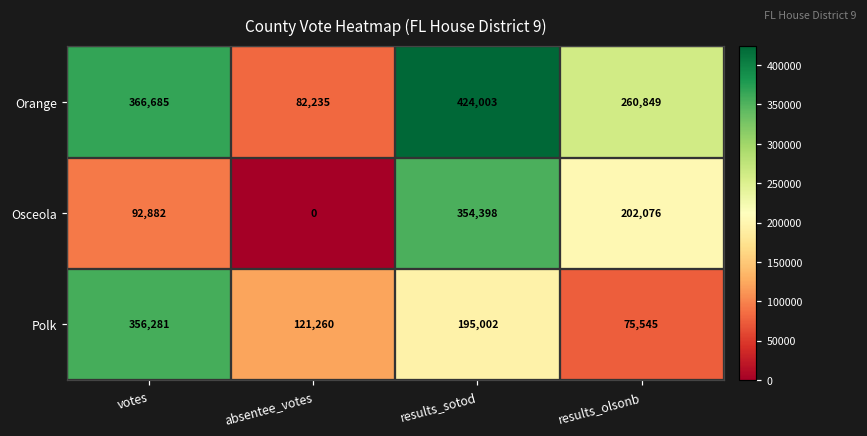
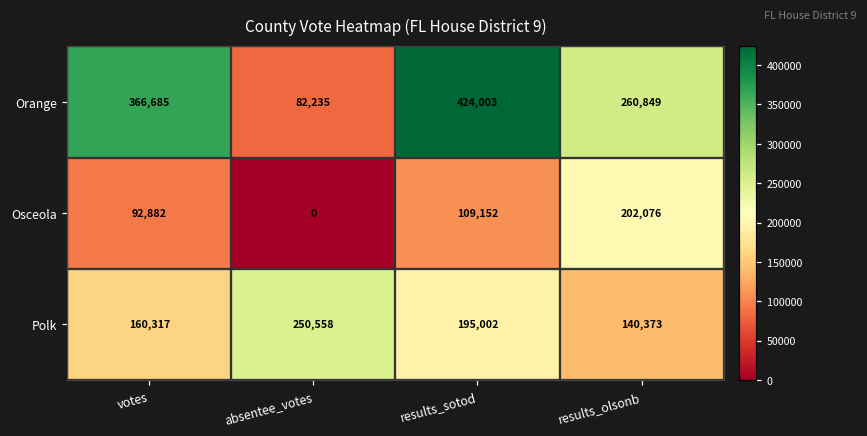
Osceola, results_sotod: 354,398 -> 109,152
Polk, votes: 356,281 -> 160,317
Polk, absentee_votes: 121,260 -> 250,558
Polk, results_olsonb: 75,545 -> 140,373
